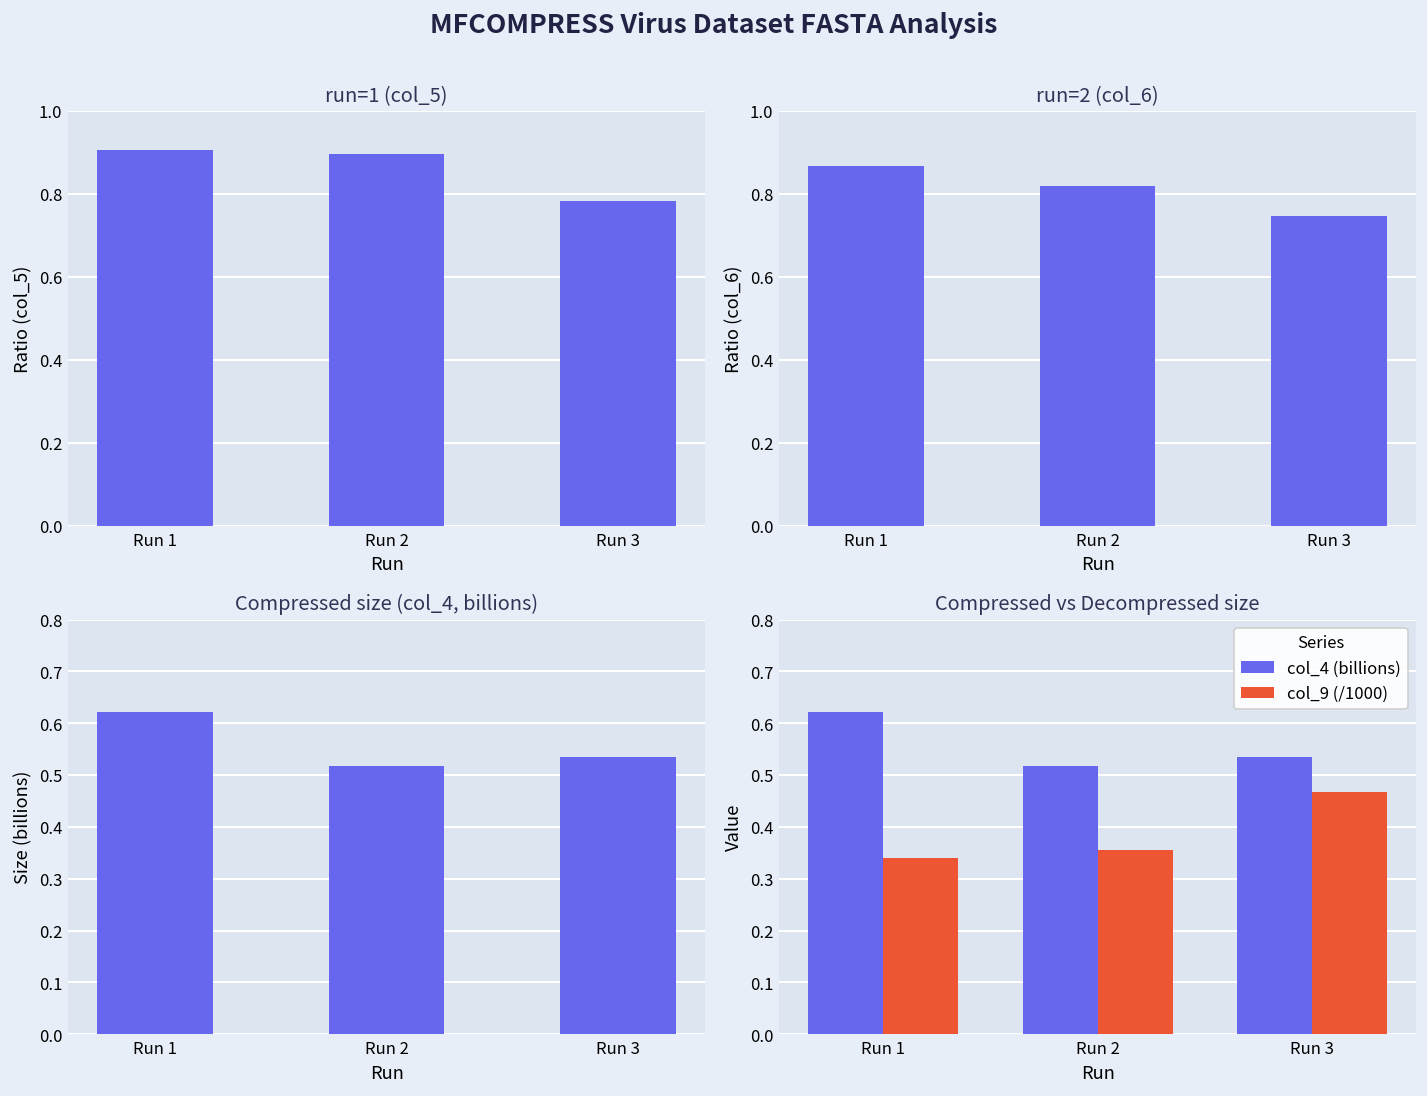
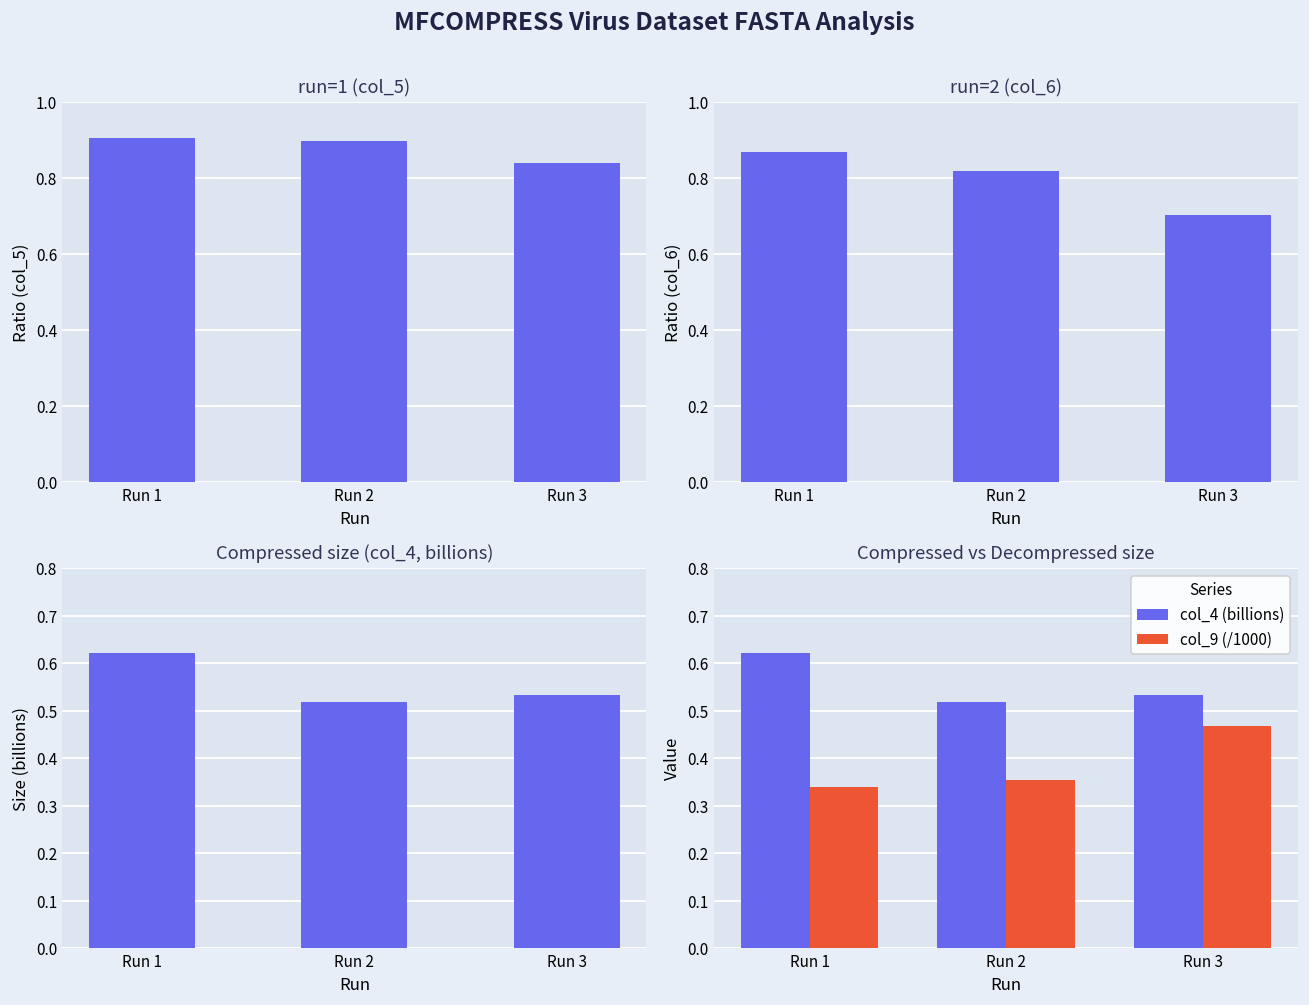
run=1 (col_5), Run 3: 0.78 -> 0.84
run=2 (col_6), Run 3: 0.75 -> 0.70
